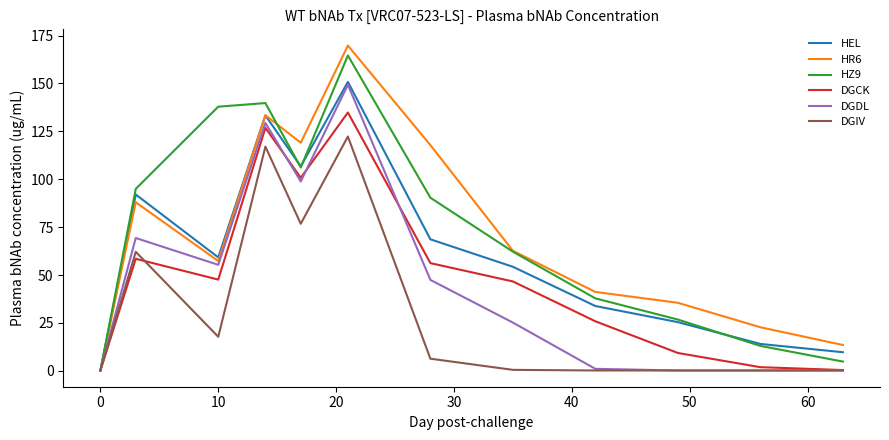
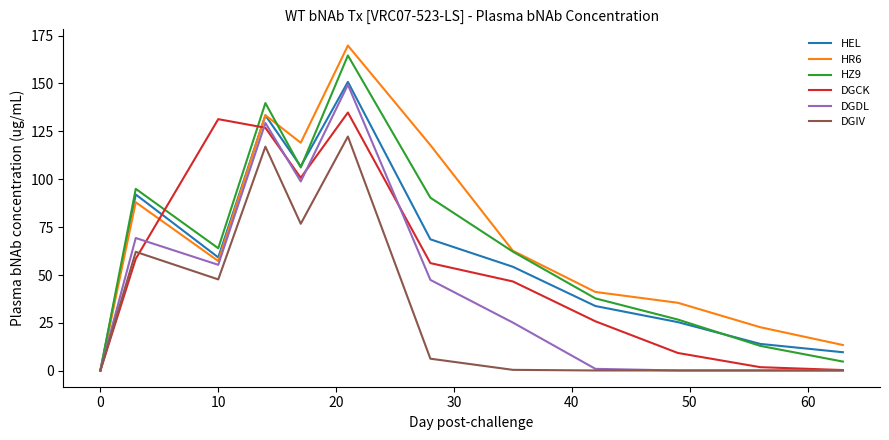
HZ9, 10: 138 -> 64
DGCK, 10: 48 -> 131
DGIV, 10: 18 -> 48
